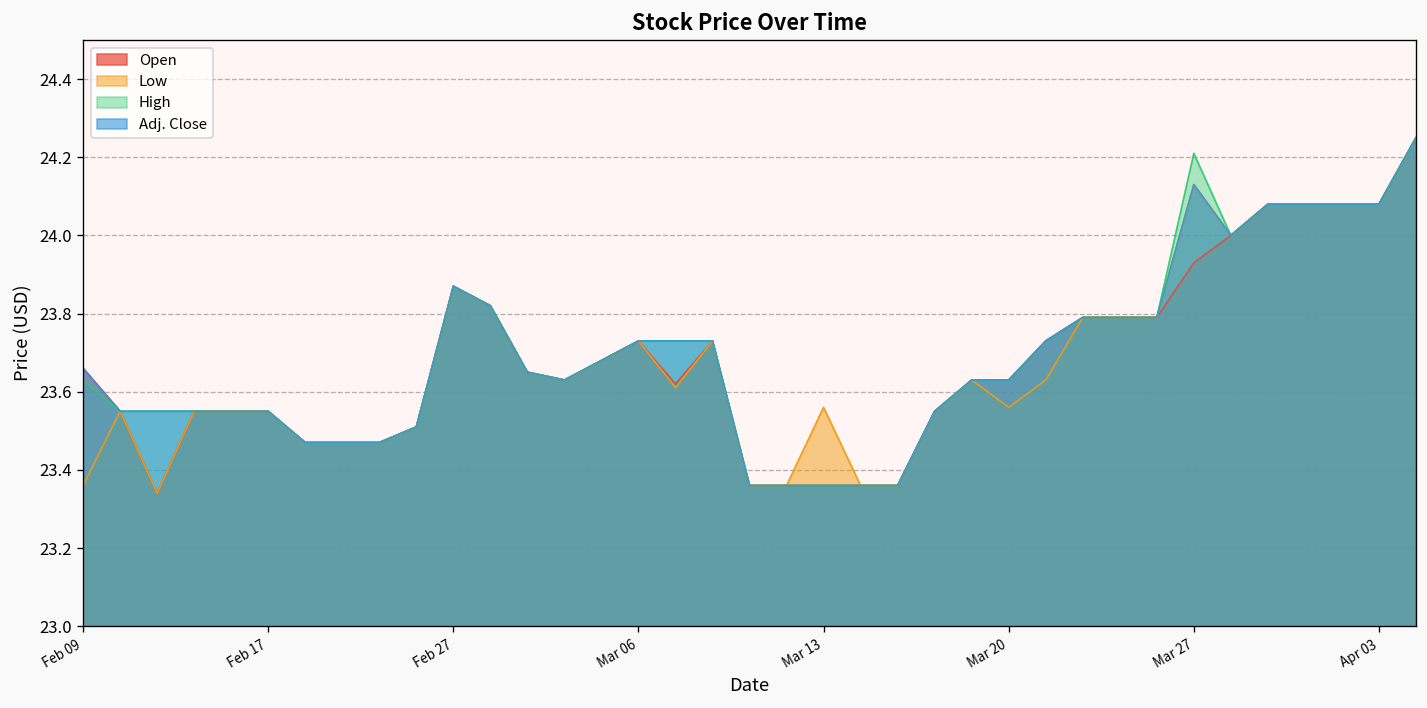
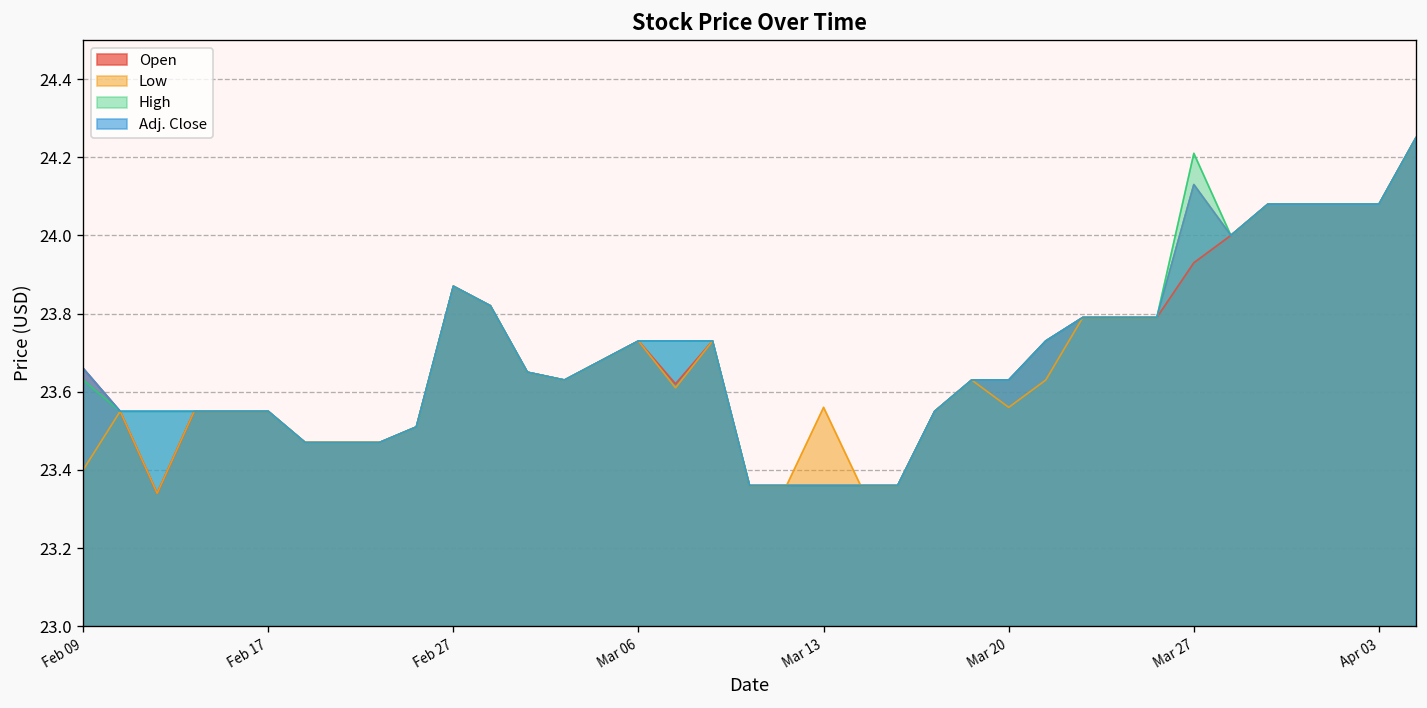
Low, Feb 09: 23.36 -> 23.40
